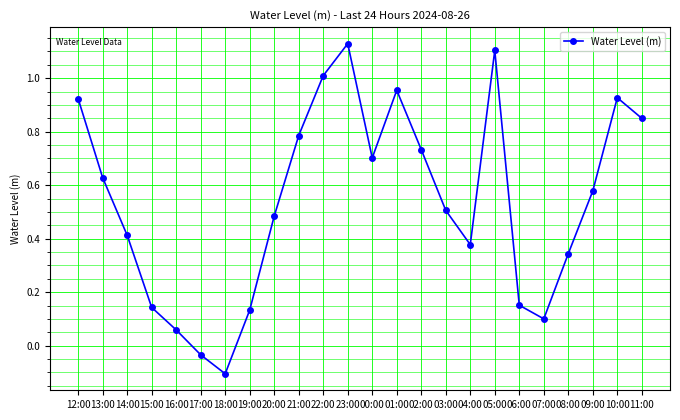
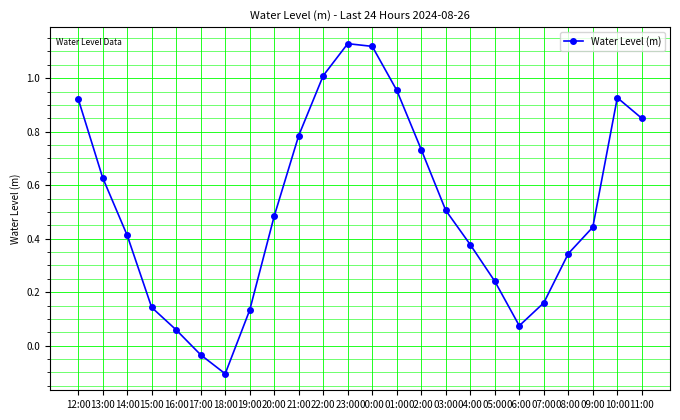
00:00: 0.70 -> 1.12
05:00: 1.10 -> 0.24
06:00: 0.15 -> 0.07
07:00: 0.10 -> 0.16
09:00: 0.58 -> 0.44
